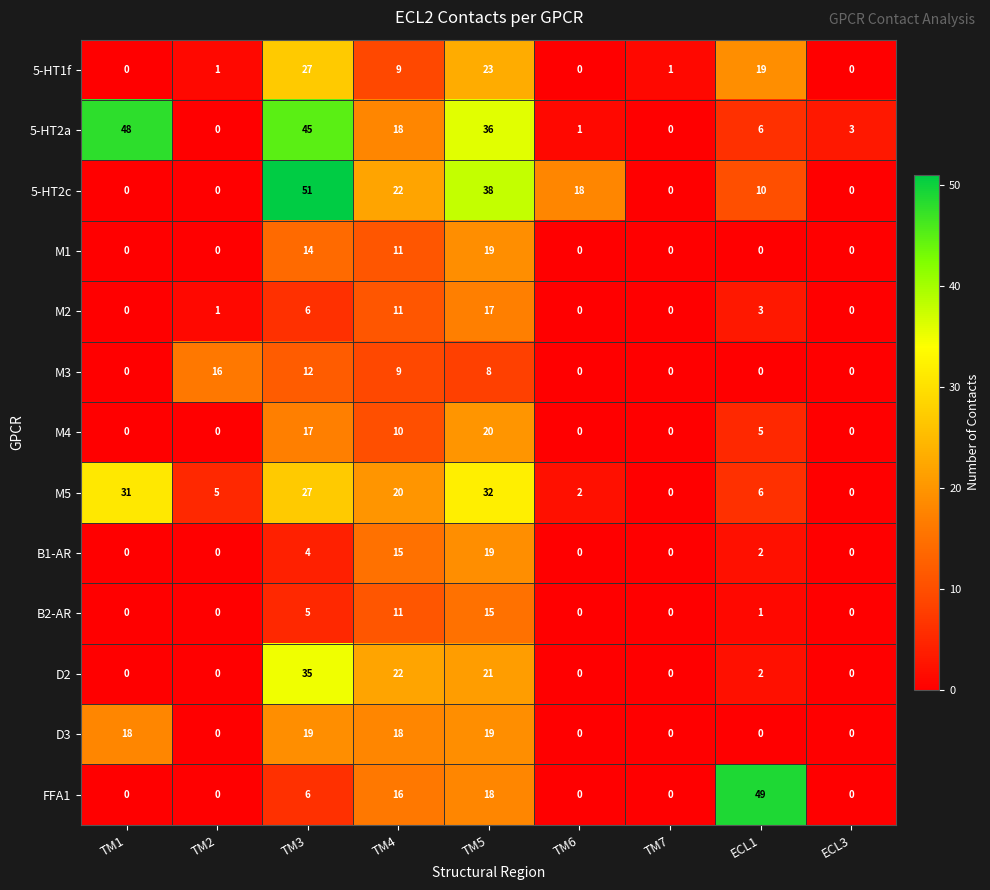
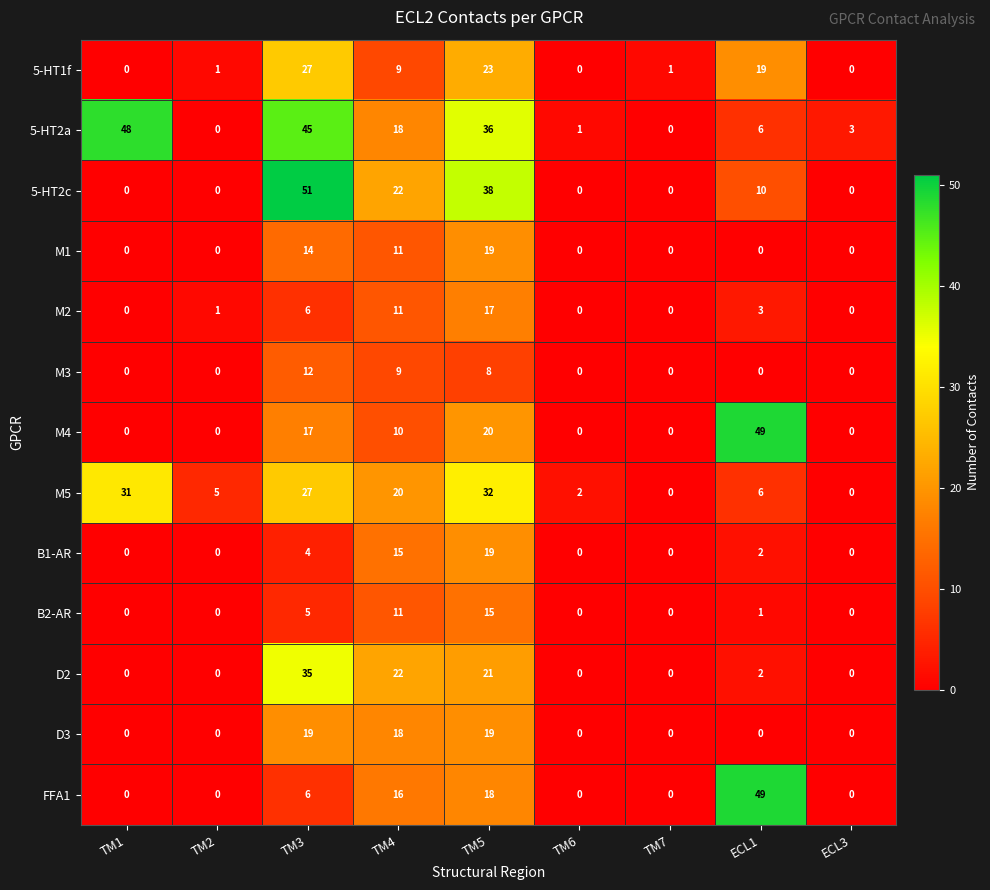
5-HT2c, TM6: 18 -> 0
M3, TM2: 16 -> 0
M4, ECL1: 5 -> 49
D3, TM1: 18 -> 0
